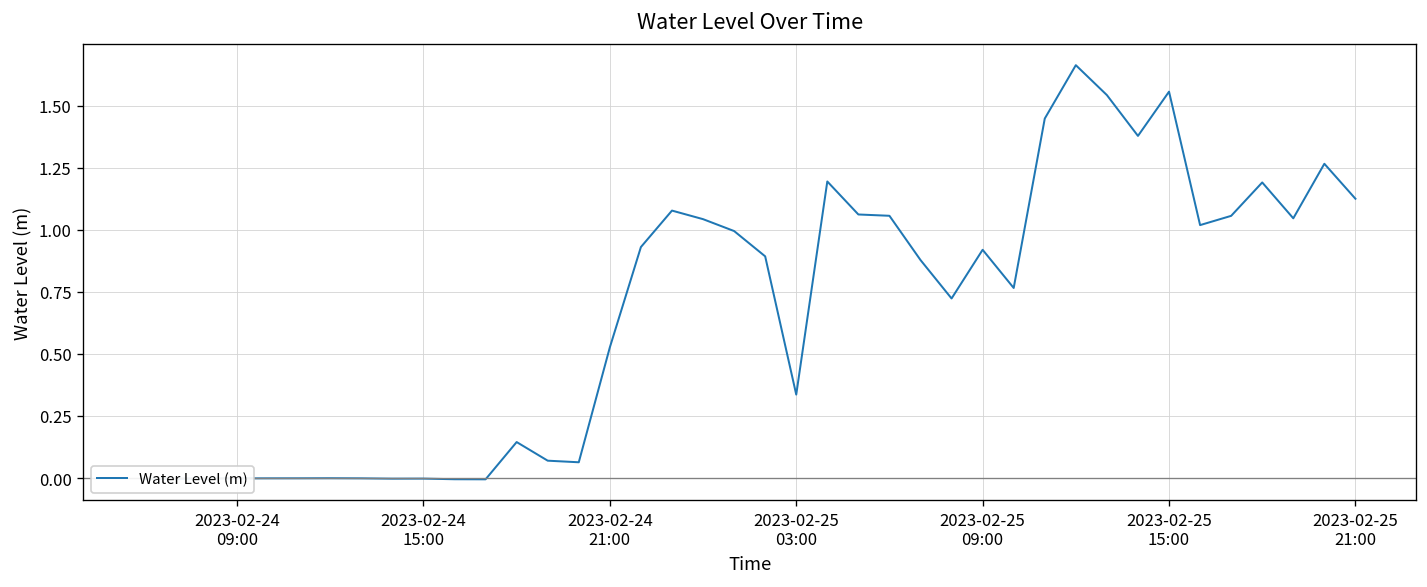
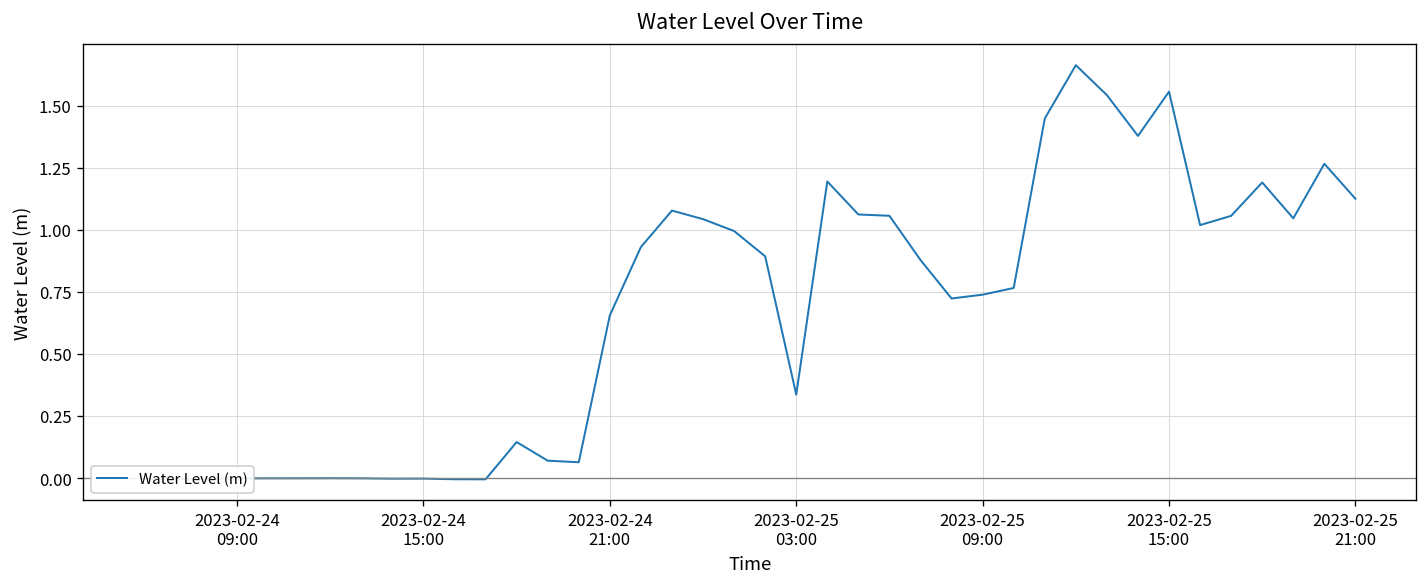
2023-02-24 21:00: 0.53 -> 0.66
2023-02-25 09:00: 0.92 -> 0.74
